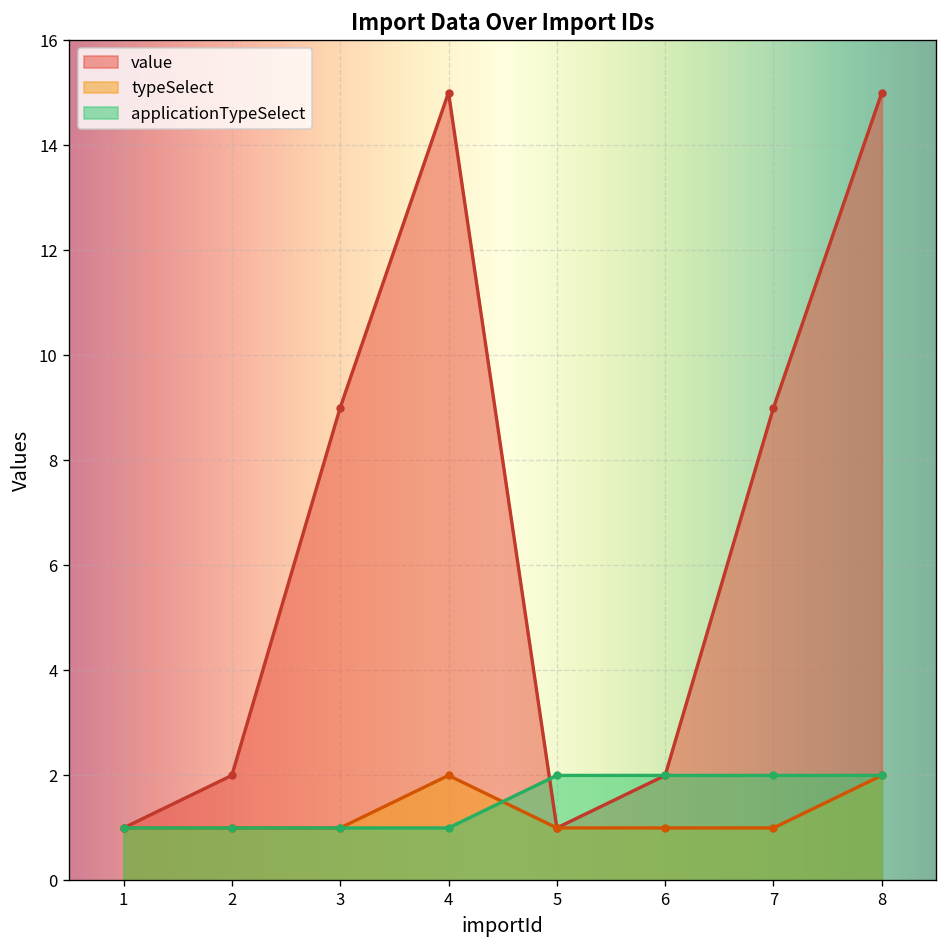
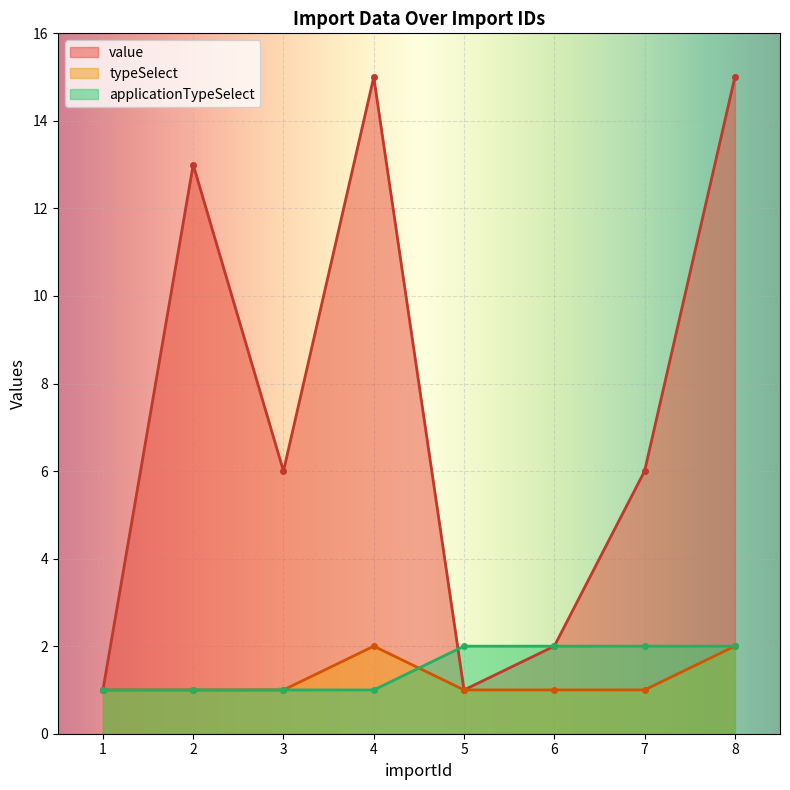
value, 2: 2 -> 13
value, 3: 9 -> 6
value, 7: 9 -> 6
